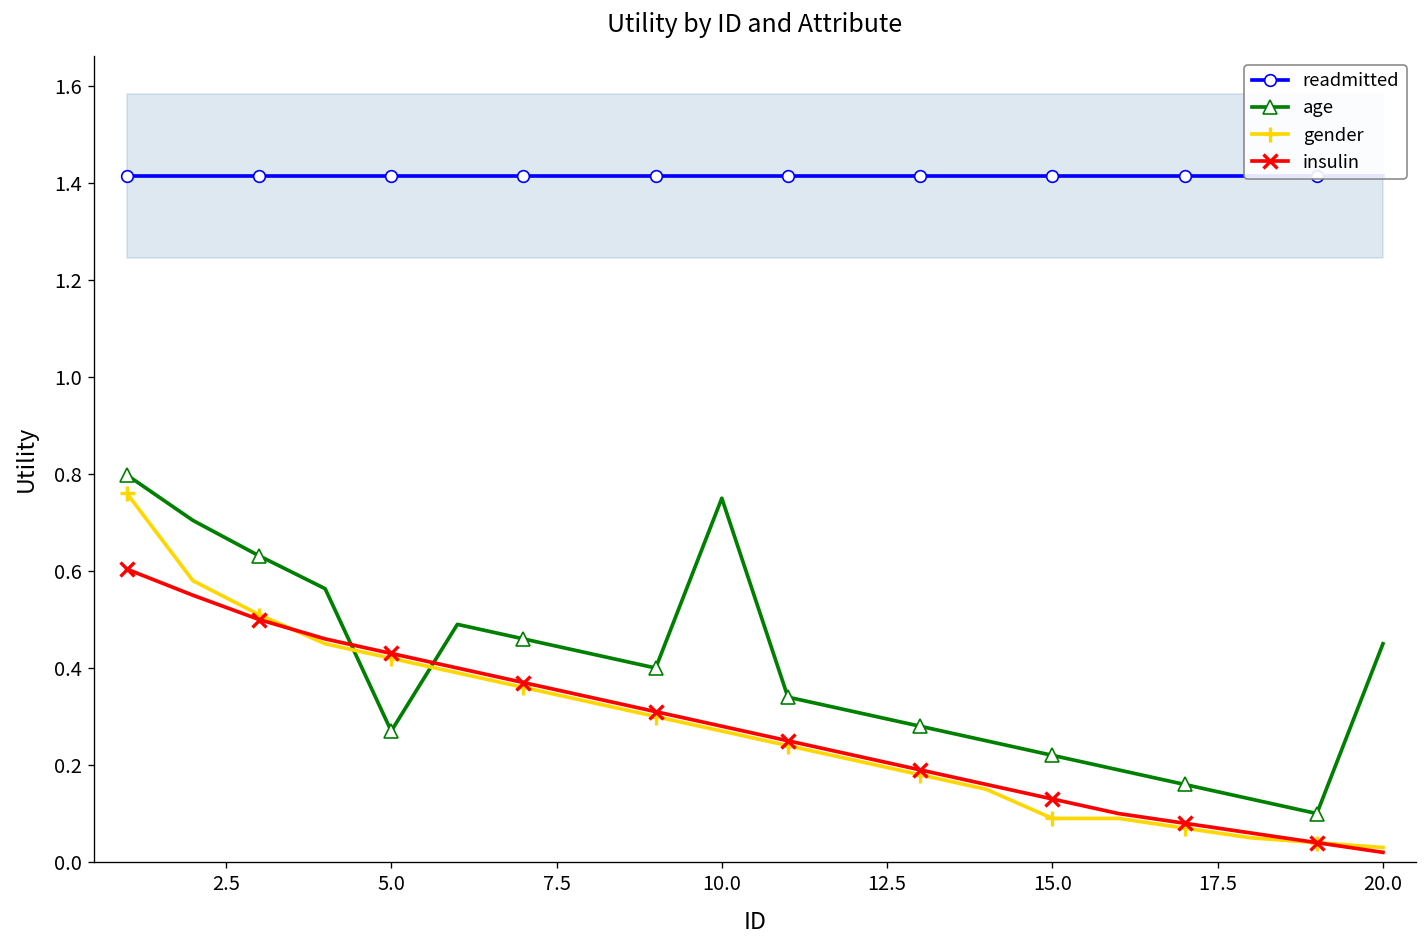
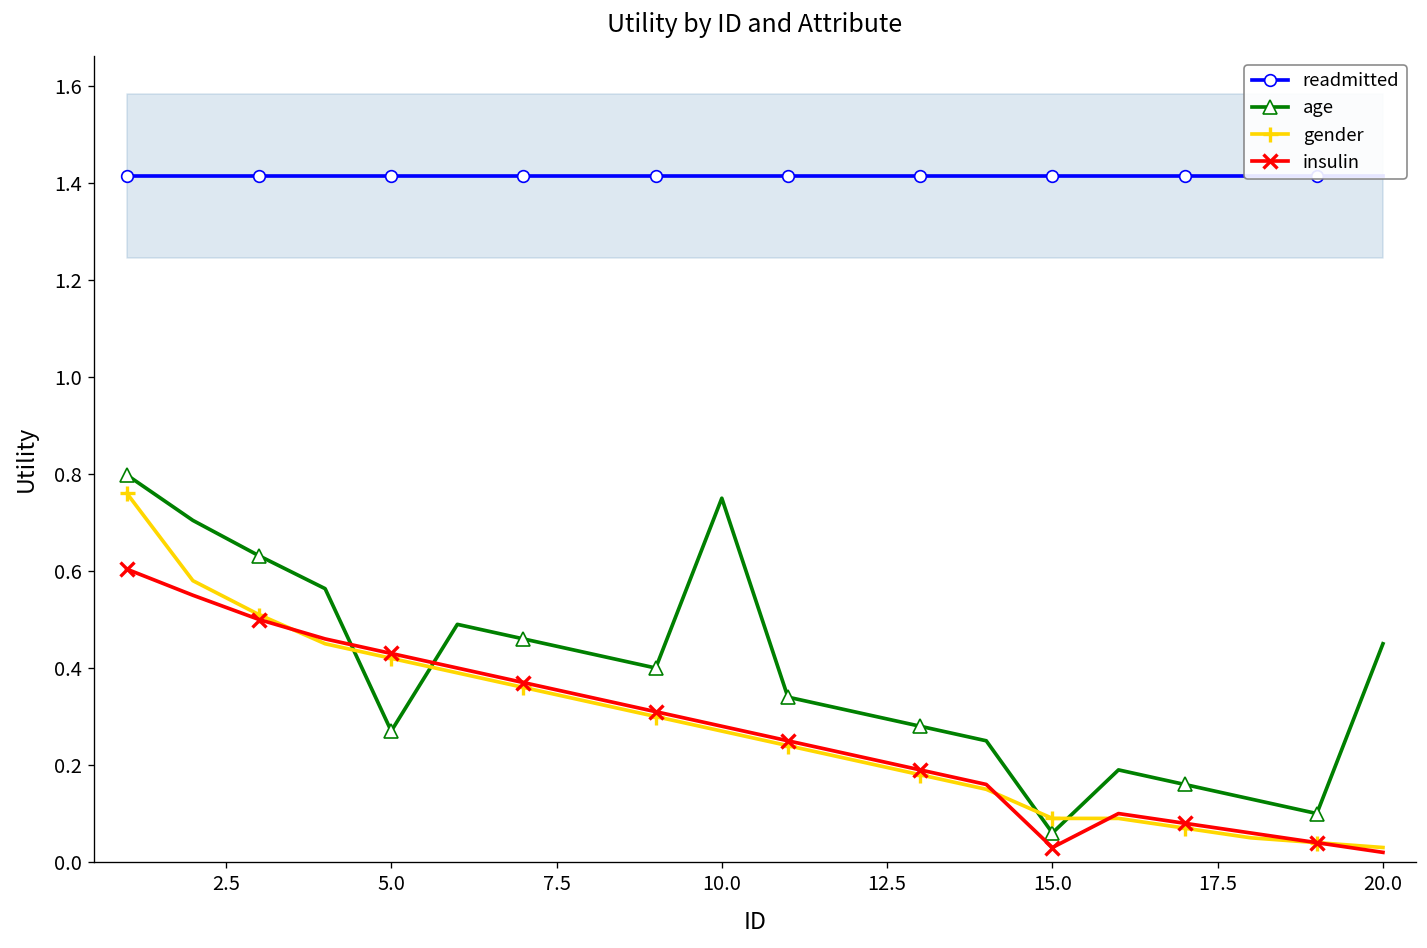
age, 15.0: 0.22 -> 0.06
insulin, 15.0: 0.13 -> 0.03
